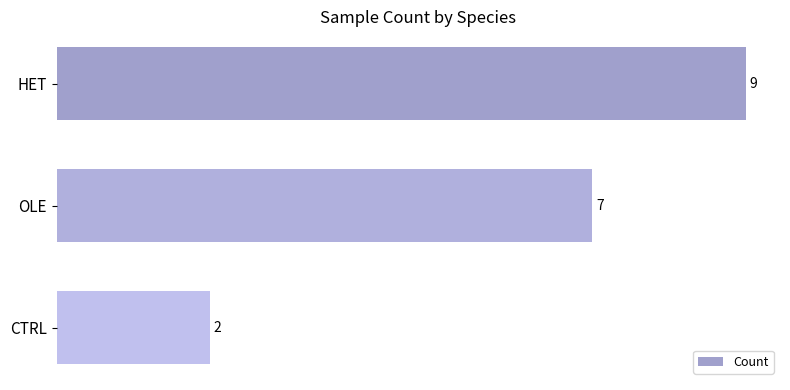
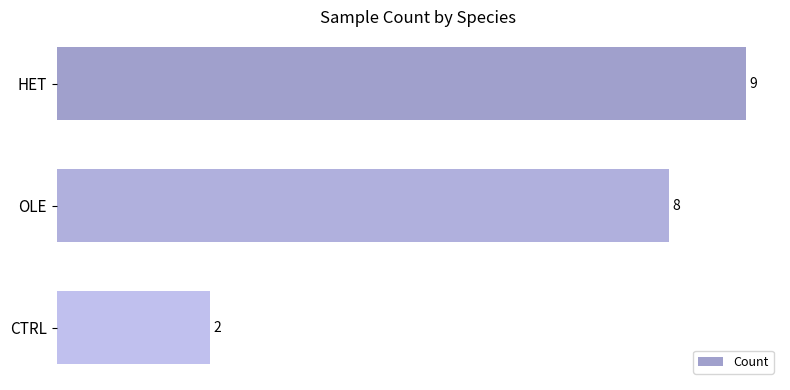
OLE: 7 -> 8
